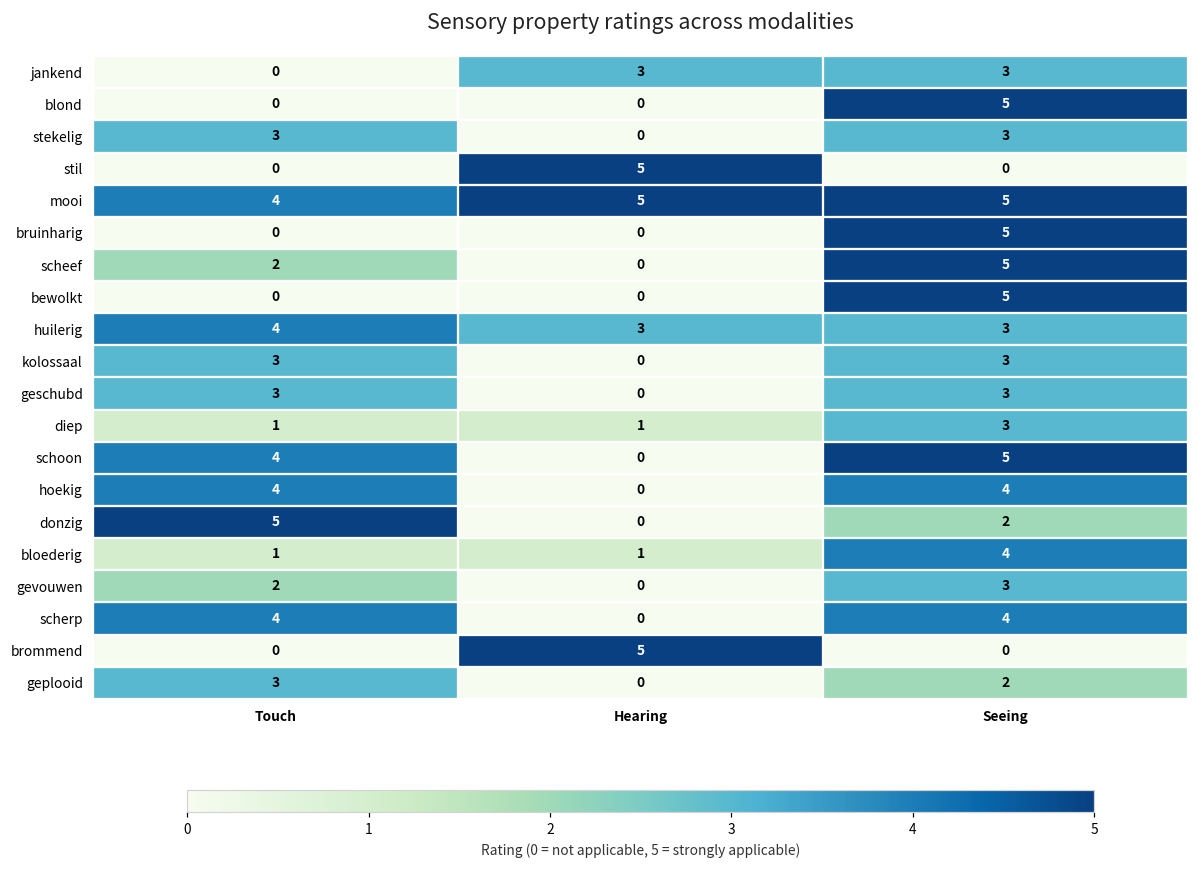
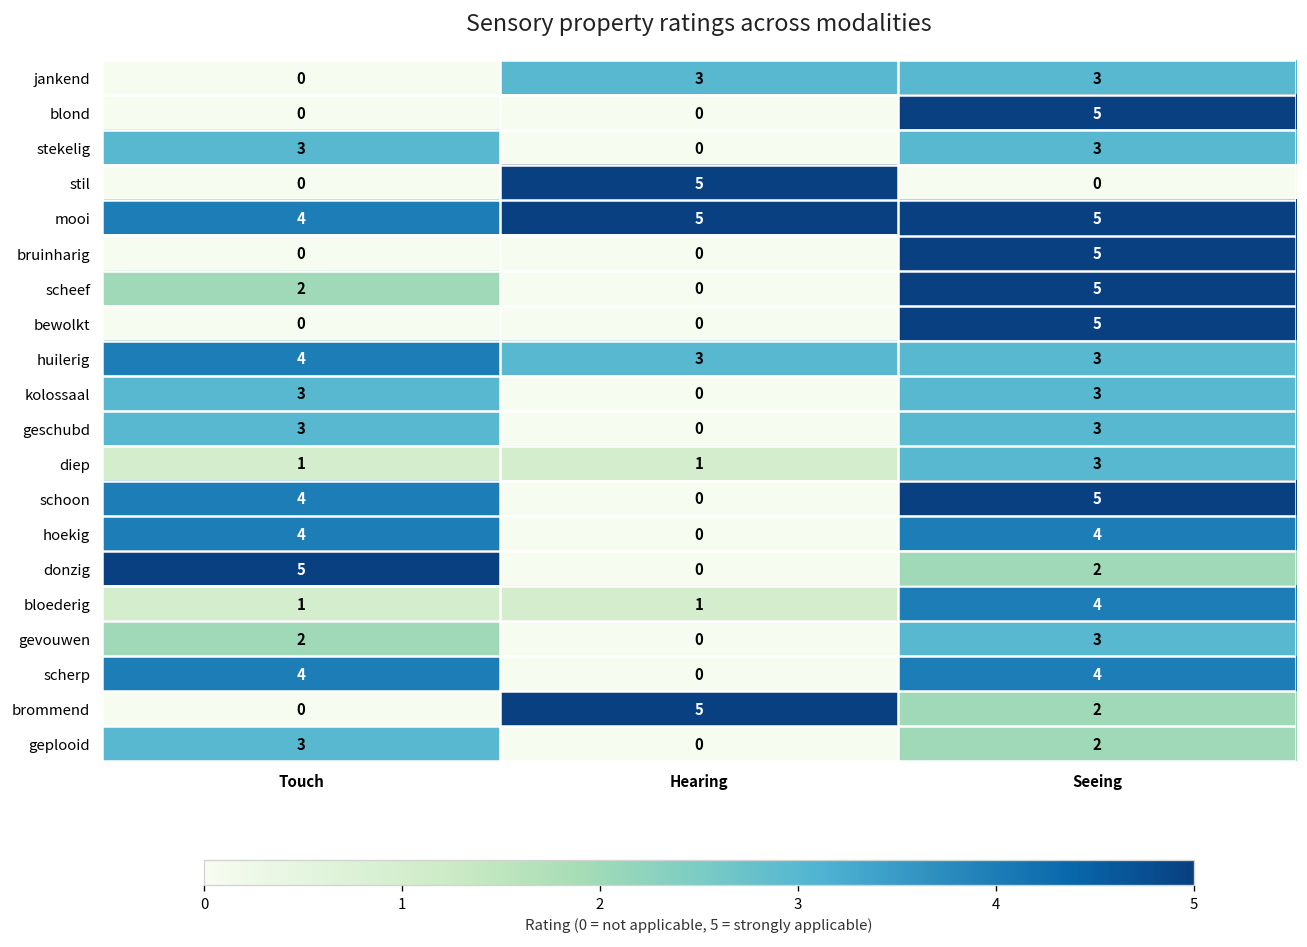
brommend, Seeing: 0 -> 2
